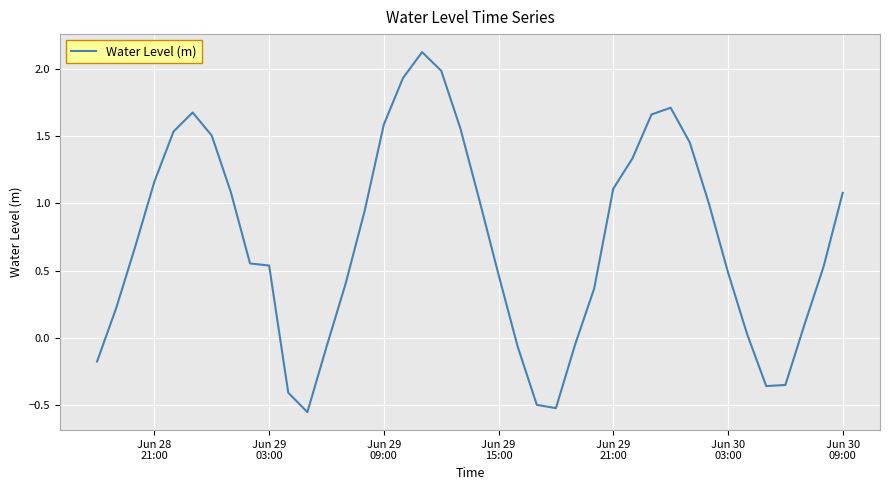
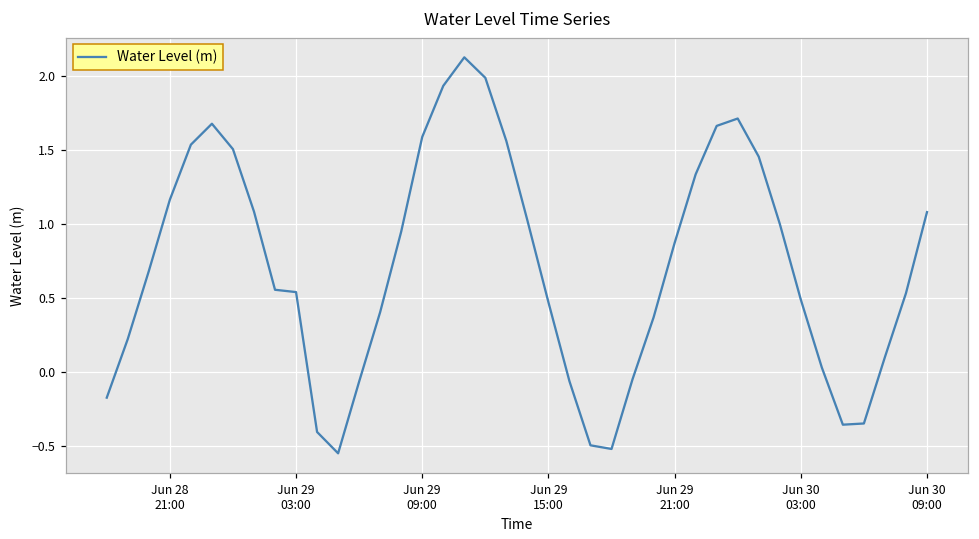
Jun 29 21:00: 1.11 -> 0.87
